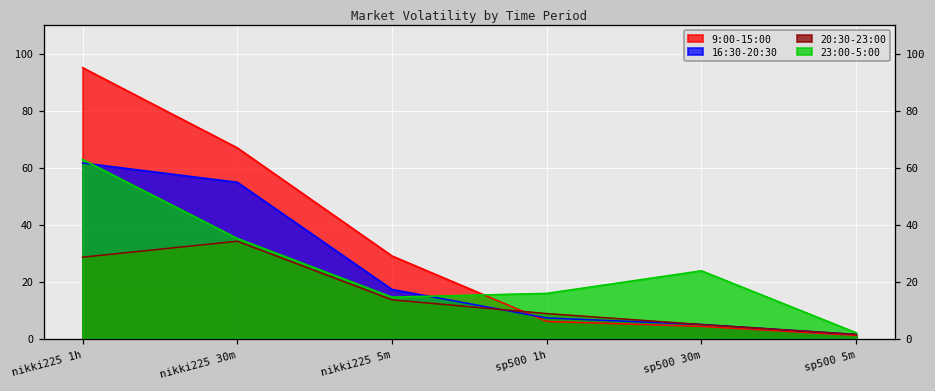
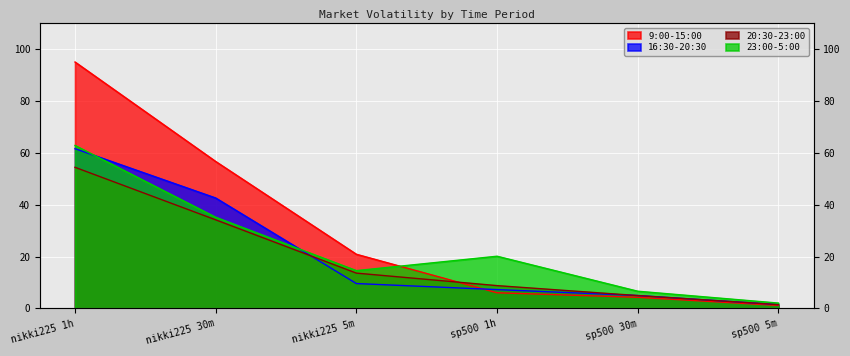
20:30-23:00, nikki225 1h: 29 -> 54
9:00-15:00, nikki225 30m: 67 -> 57
16:30-20:30, nikki225 30m: 55 -> 43
9:00-15:00, nikki225 5m: 29 -> 21
16:30-20:30, nikki225 5m: 17 -> 10
23:00-5:00, sp500 1h: 16 -> 20
23:00-5:00, sp500 30m: 24 -> 7
